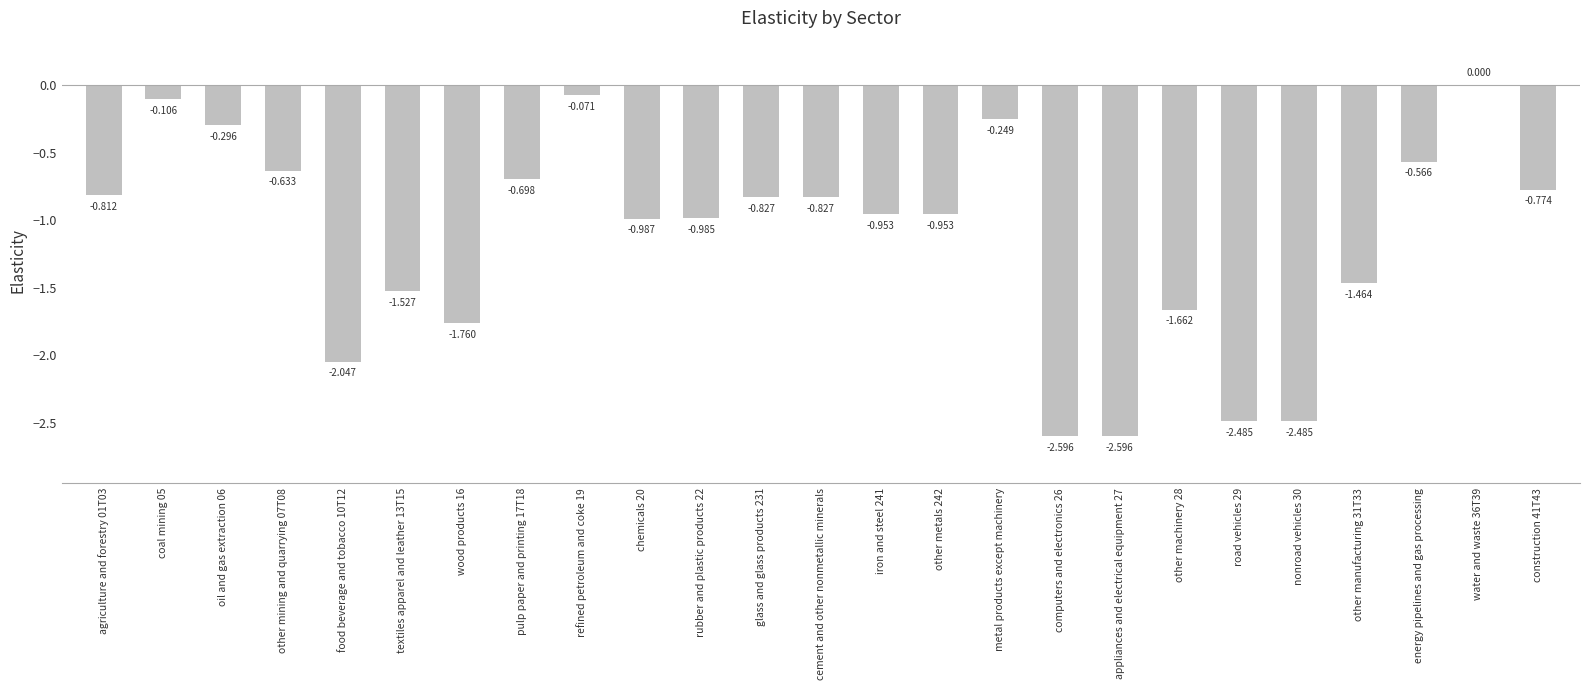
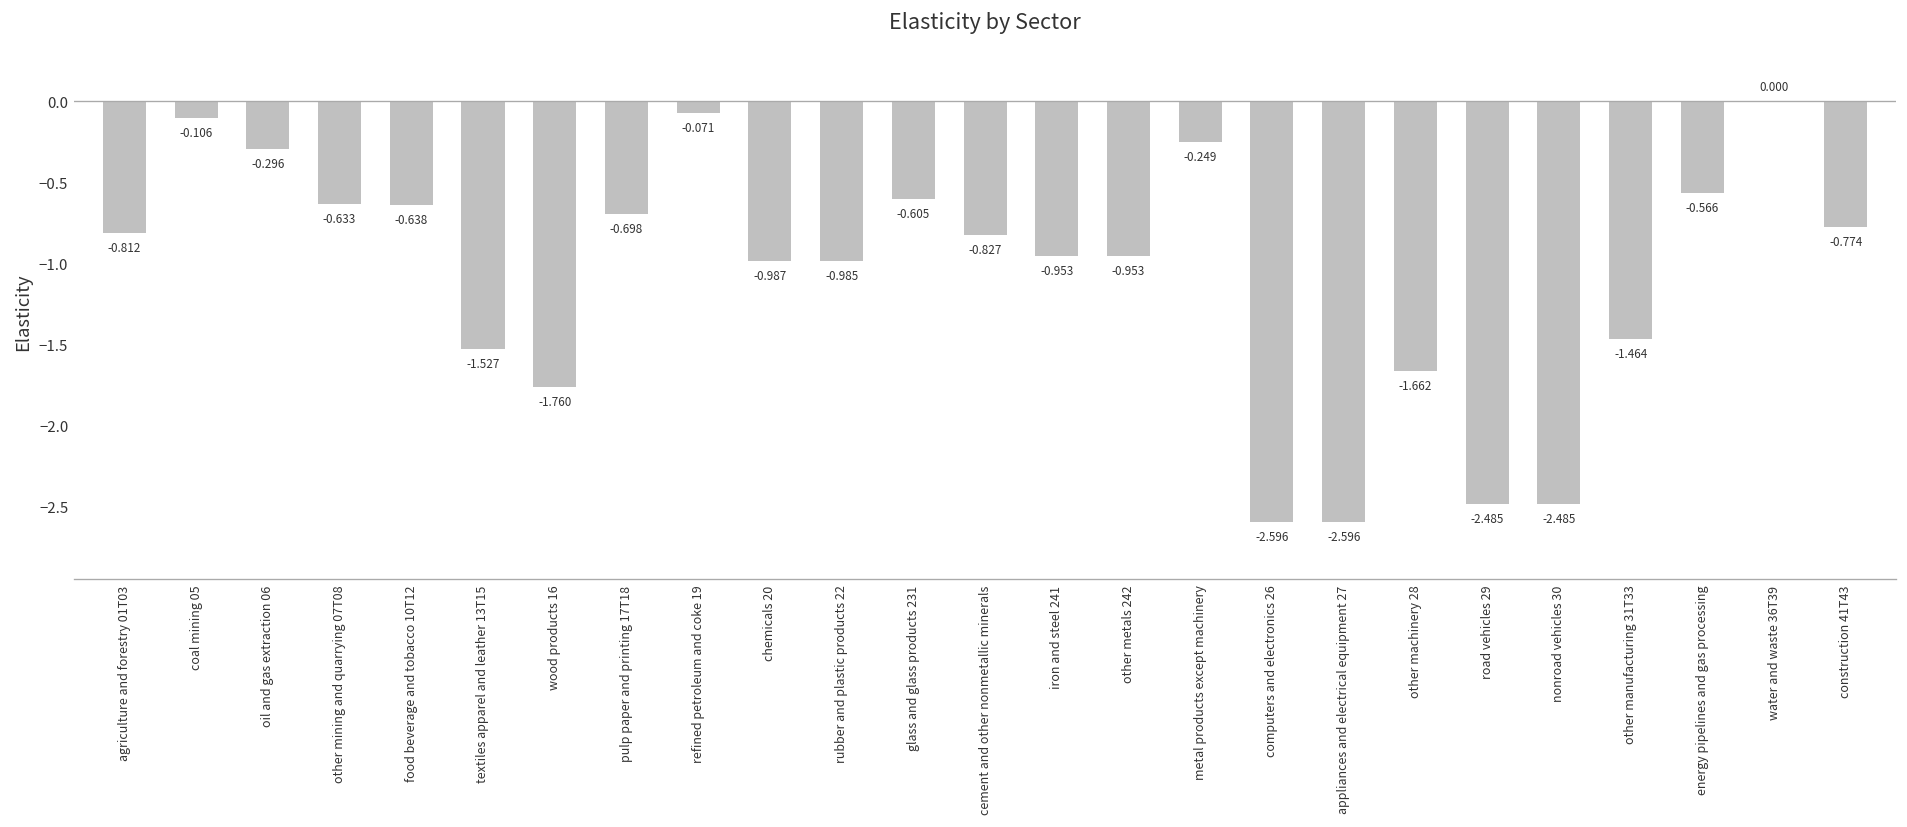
food beverage and tobacco 10T12: -2.047 -> -0.638
glass and glass products 231: -0.827 -> -0.605
